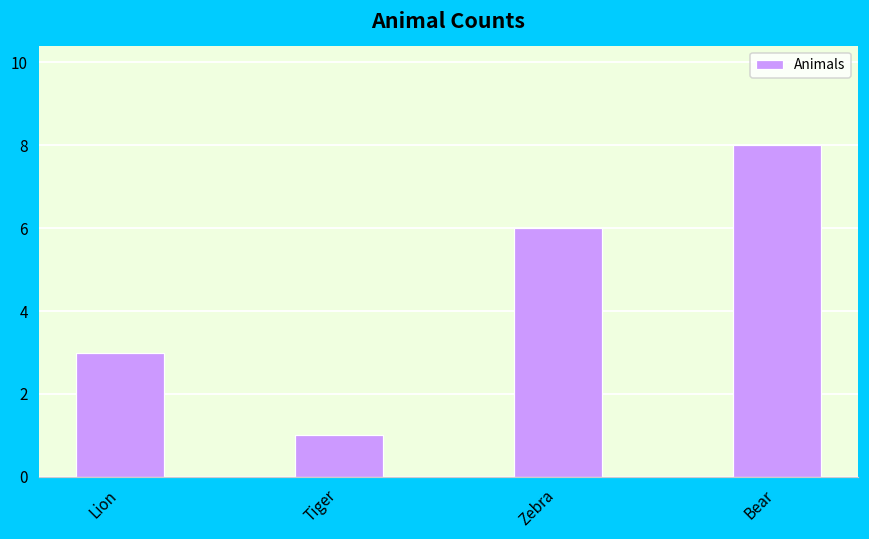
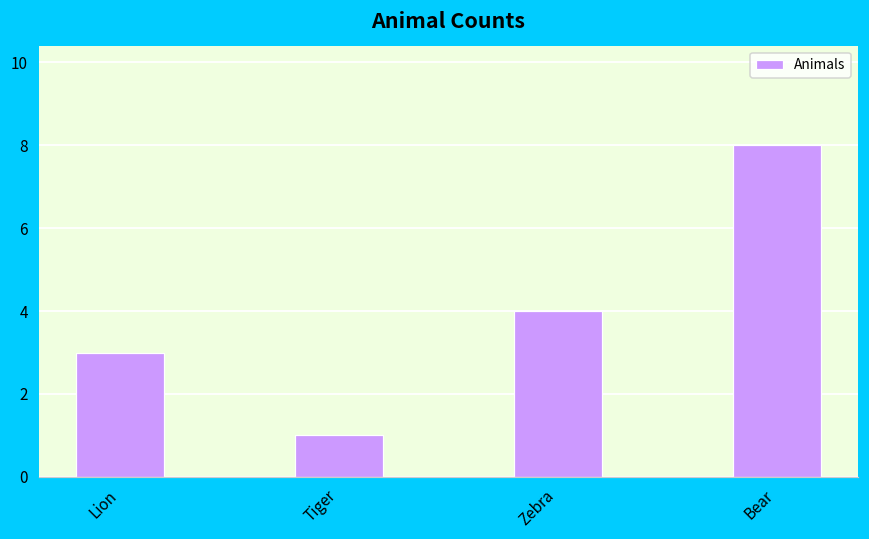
Zebra: 6 -> 4
